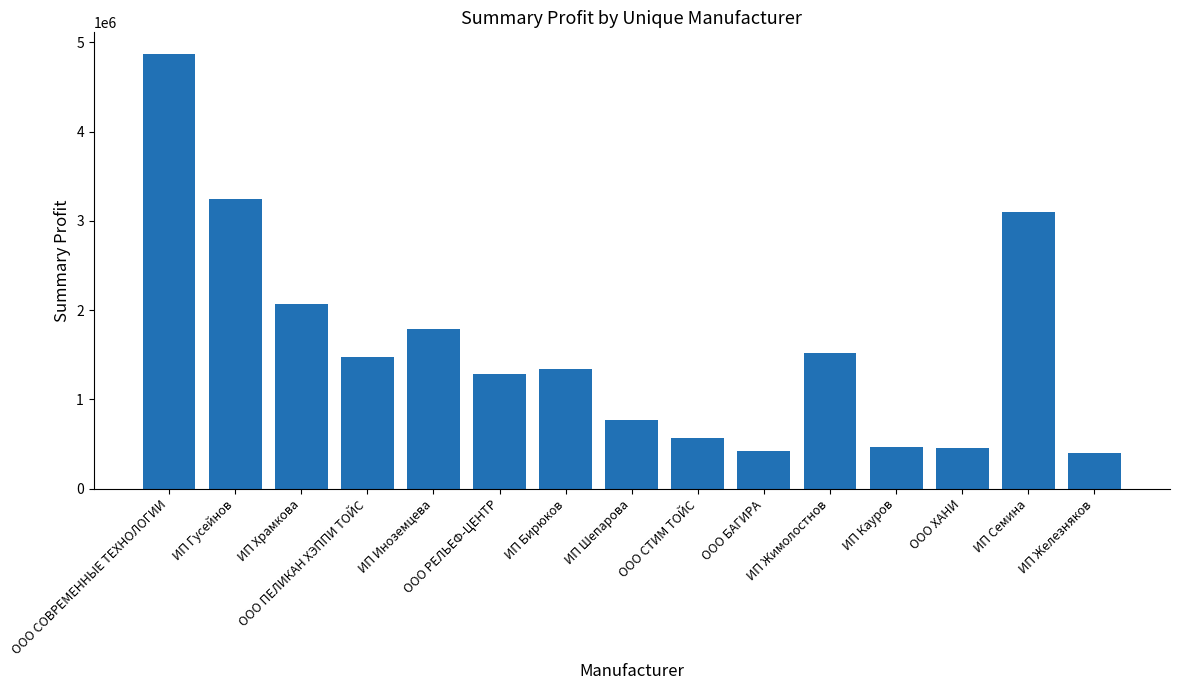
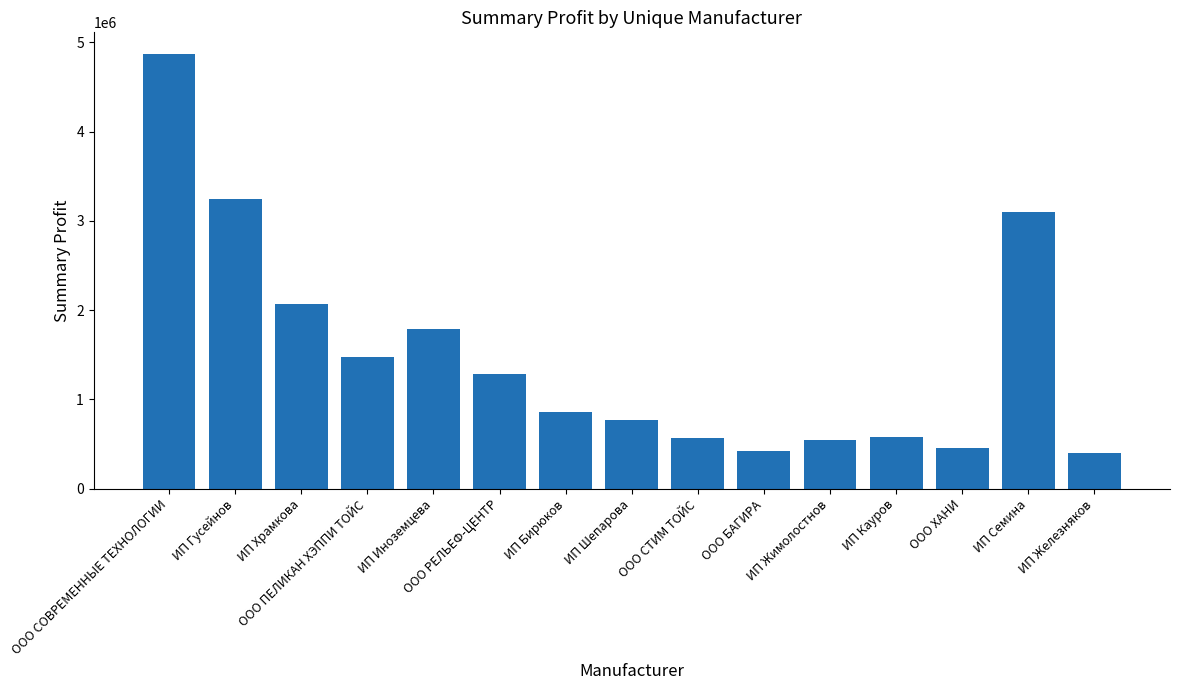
ИП Бирюков: 1300000 -> 900000
ИП Жимолостнов: 1500000 -> 500000
ИП Кауров: 500000 -> 600000
